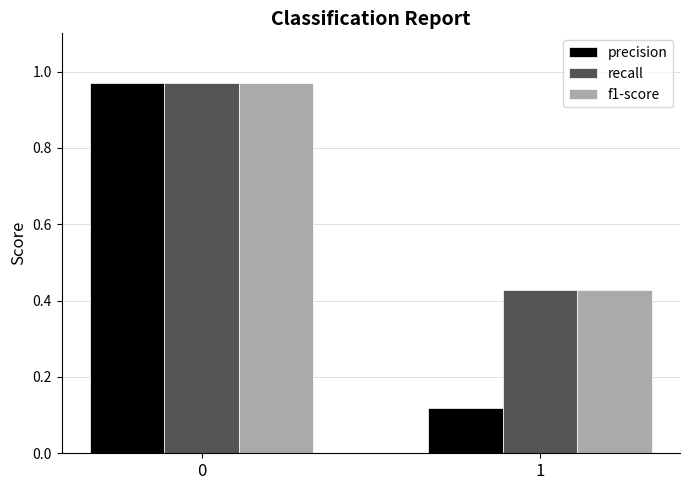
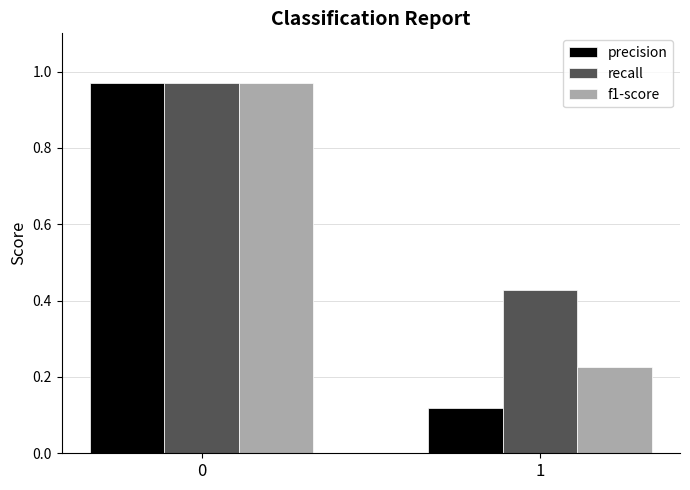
f1-score, 1: 0.43 -> 0.23
